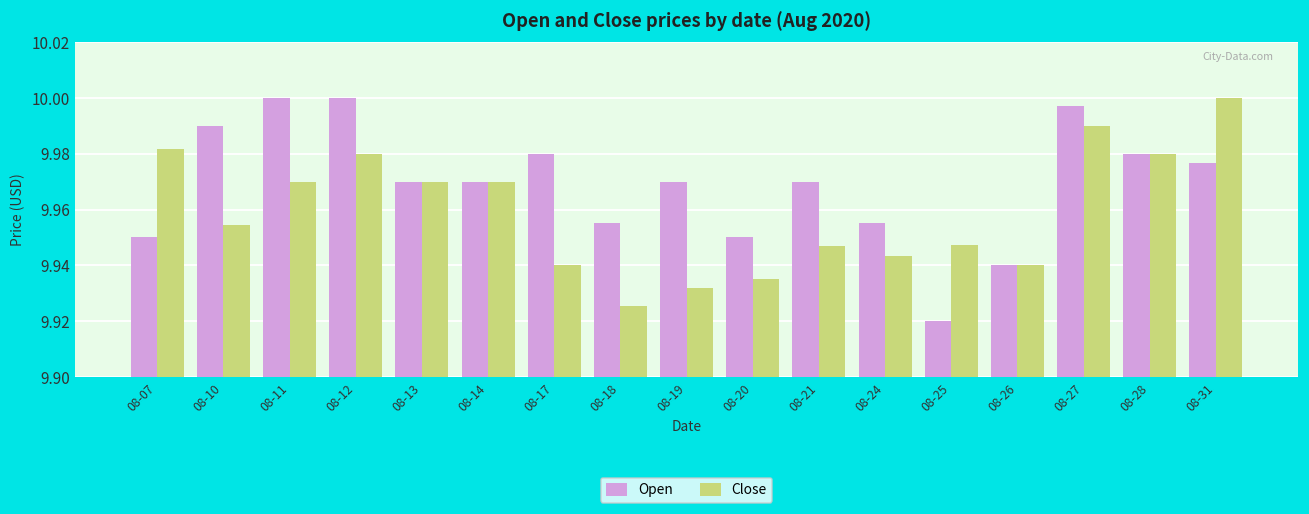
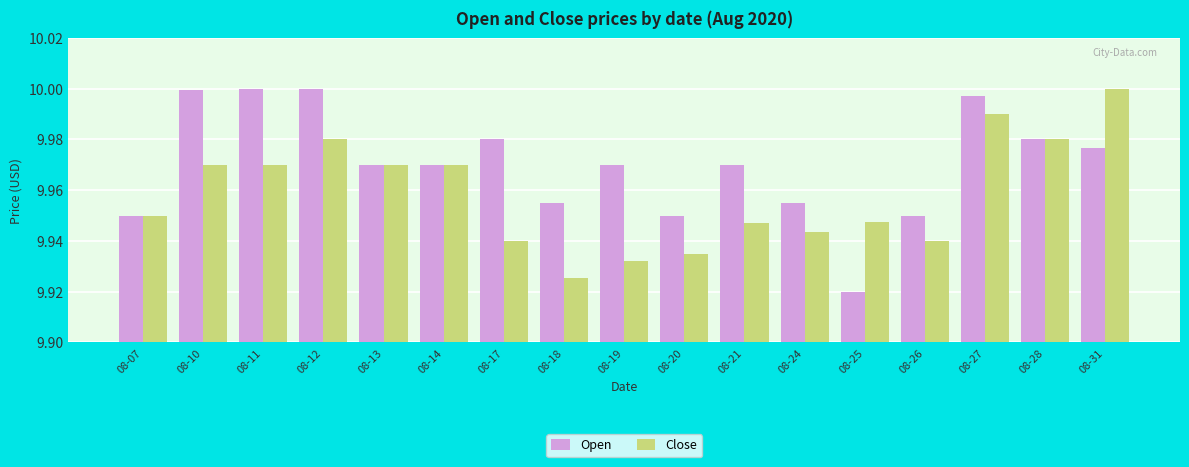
Close, 08-07: 9.982 -> 9.950
Open, 08-10: 9.990 -> 9.999
Close, 08-10: 9.954 -> 9.970
Open, 08-26: 9.940 -> 9.950
